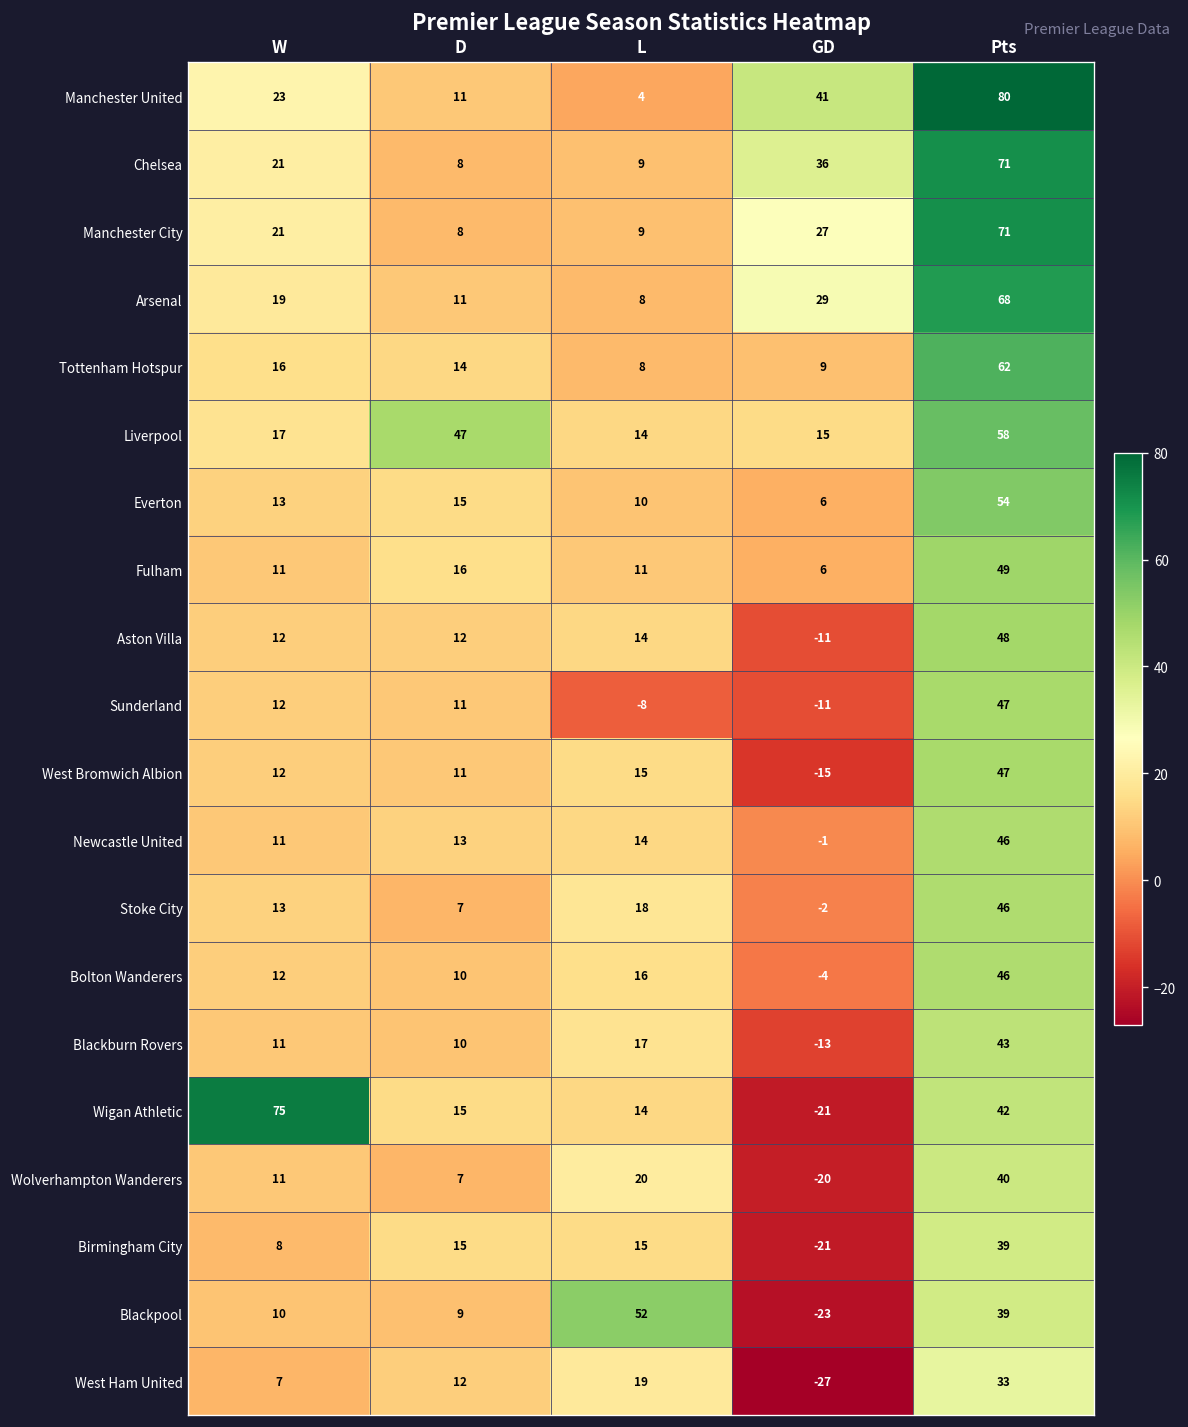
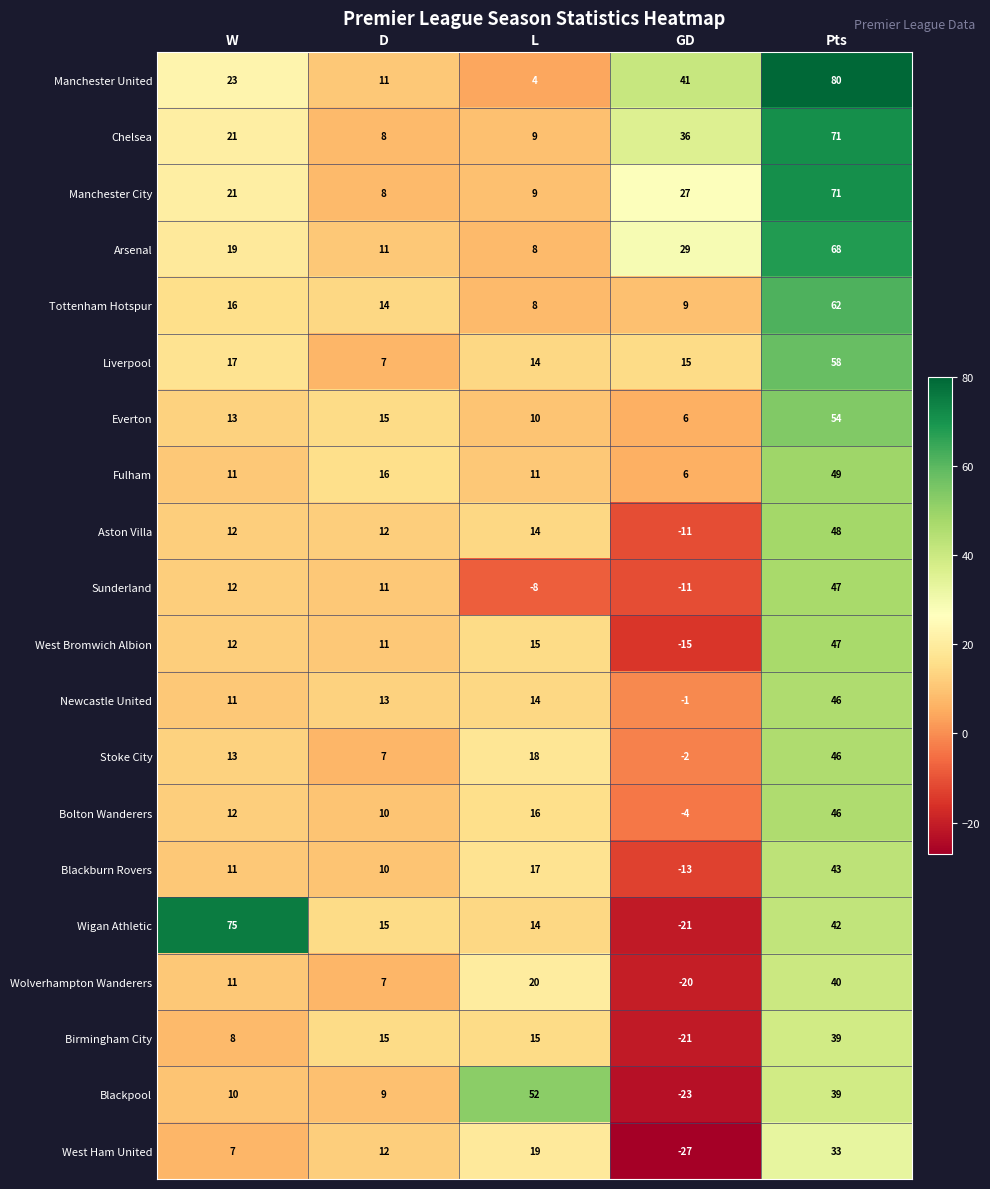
Liverpool, D: 47 -> 7
